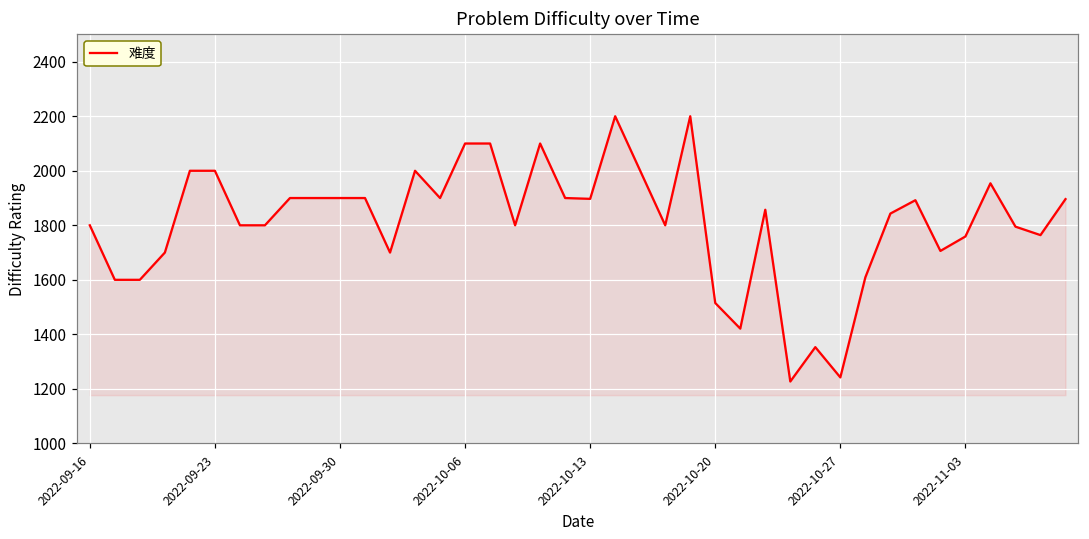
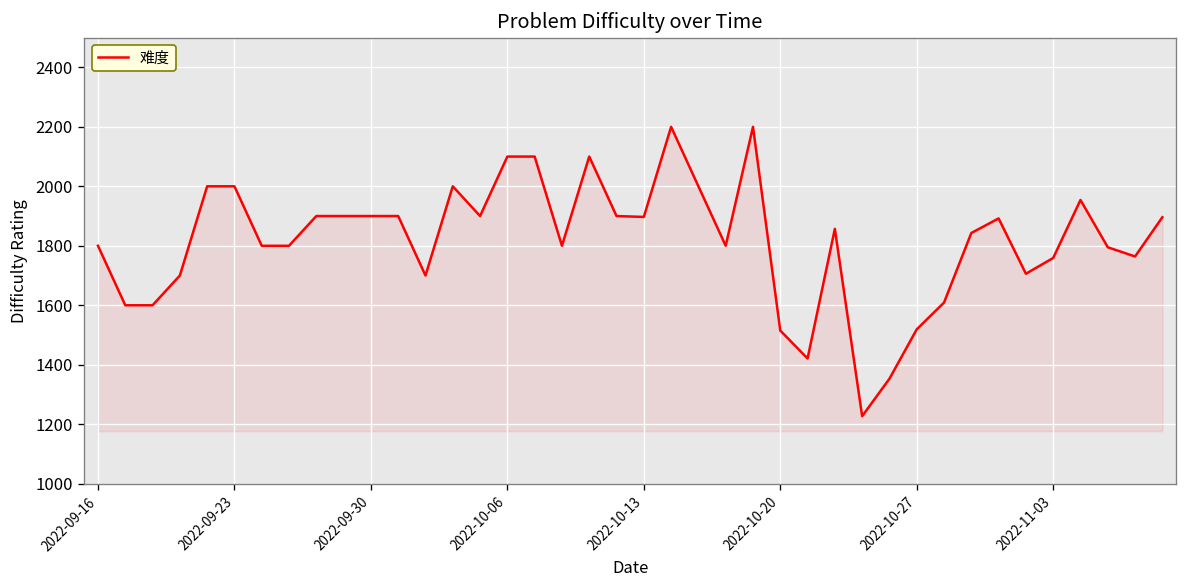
2022-10-27: 1240 -> 1520
